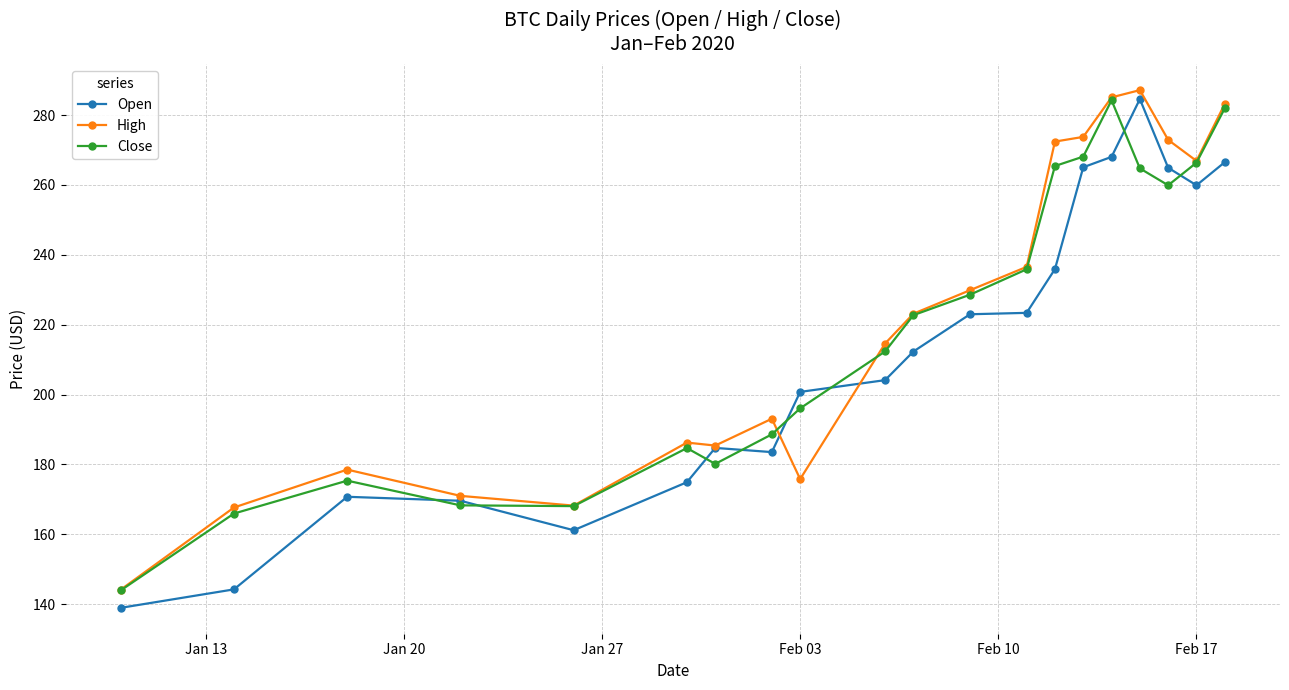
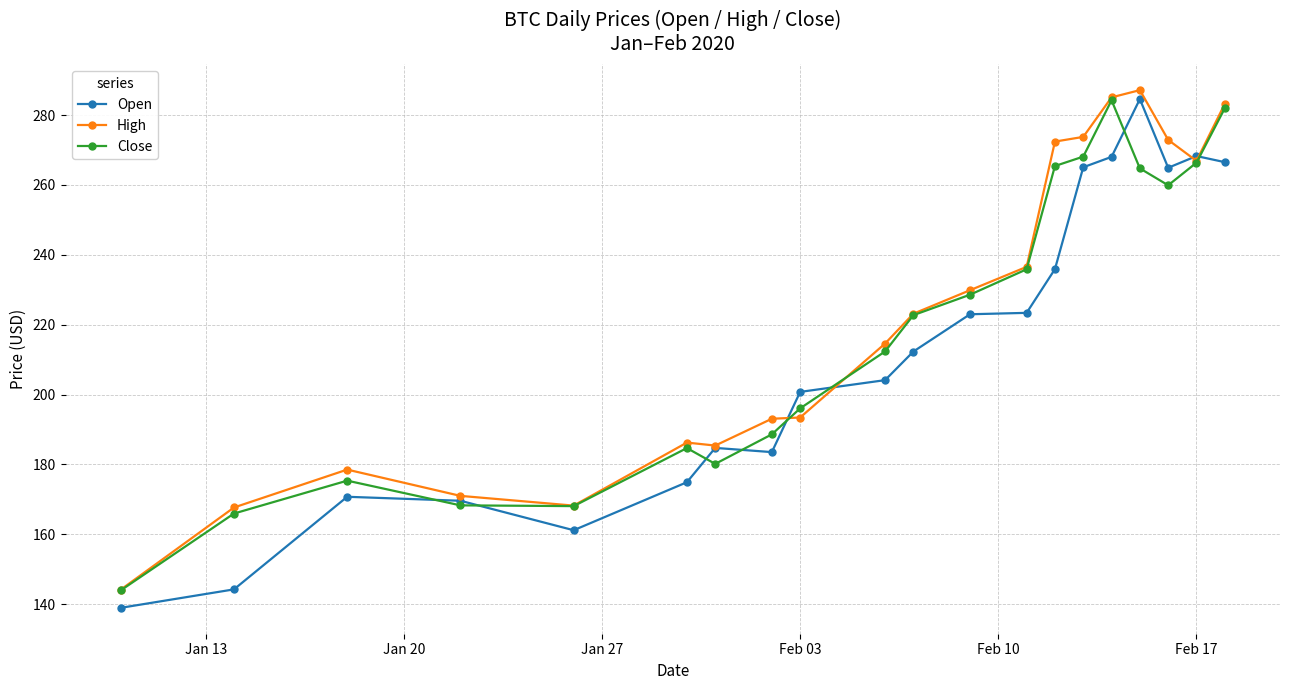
High, Feb 03: 176 -> 193
Open, Feb 17: 260 -> 268
